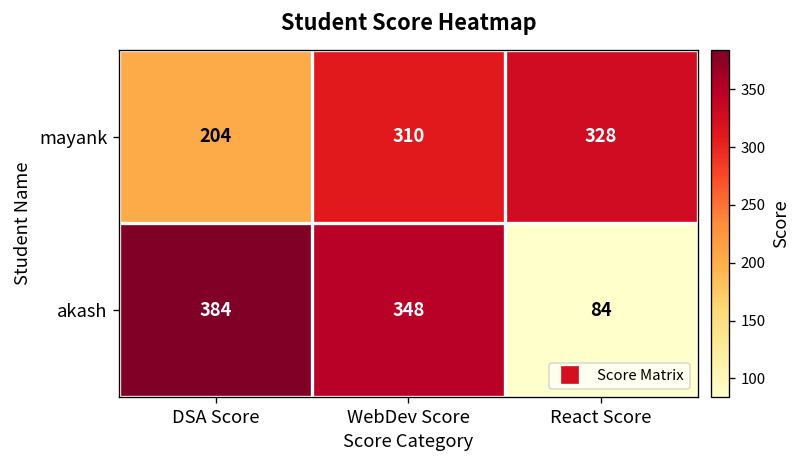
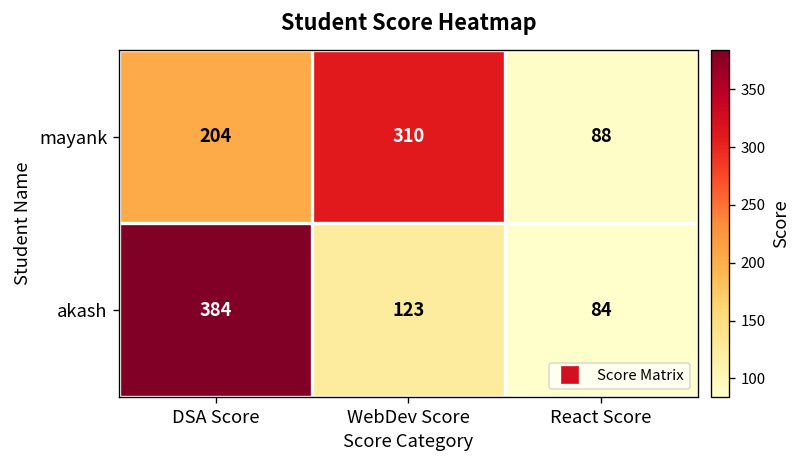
mayank, React Score: 328 -> 88
akash, WebDev Score: 348 -> 123
